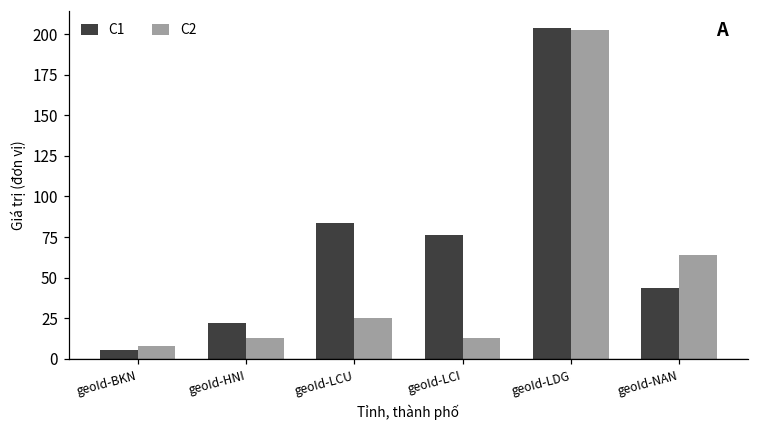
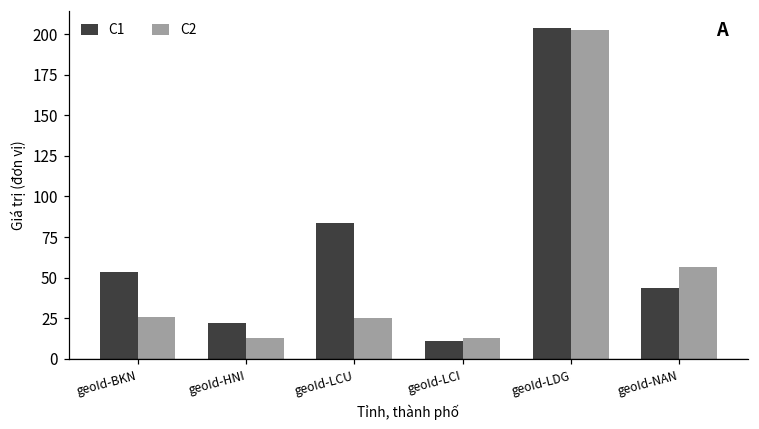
C1, geoId-BKN: 6 -> 54
C2, geoId-BKN: 8 -> 26
C1, geoId-LCI: 76 -> 11
C2, geoId-NAN: 64 -> 57
